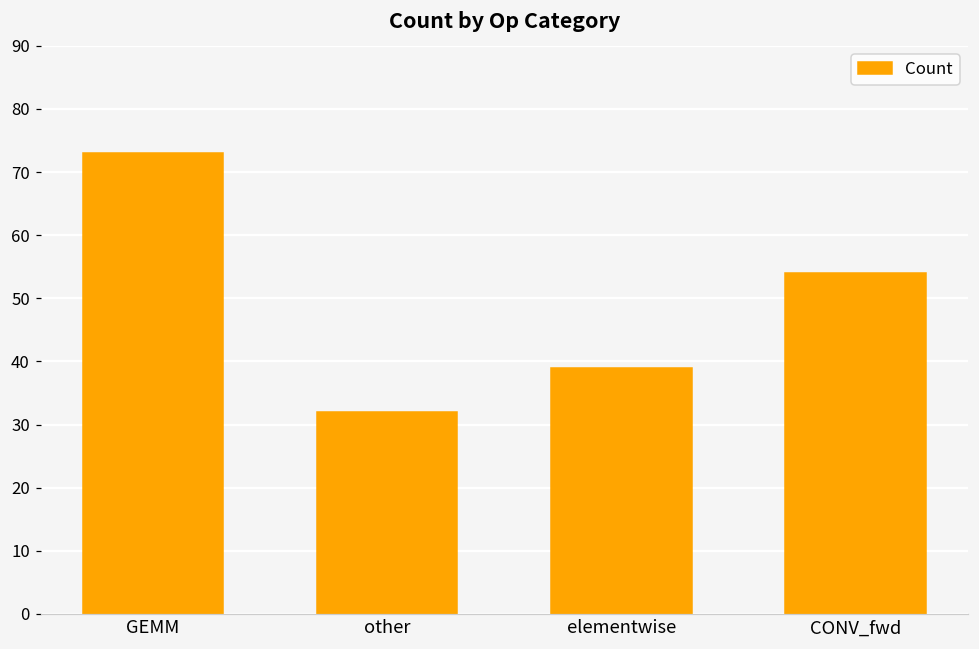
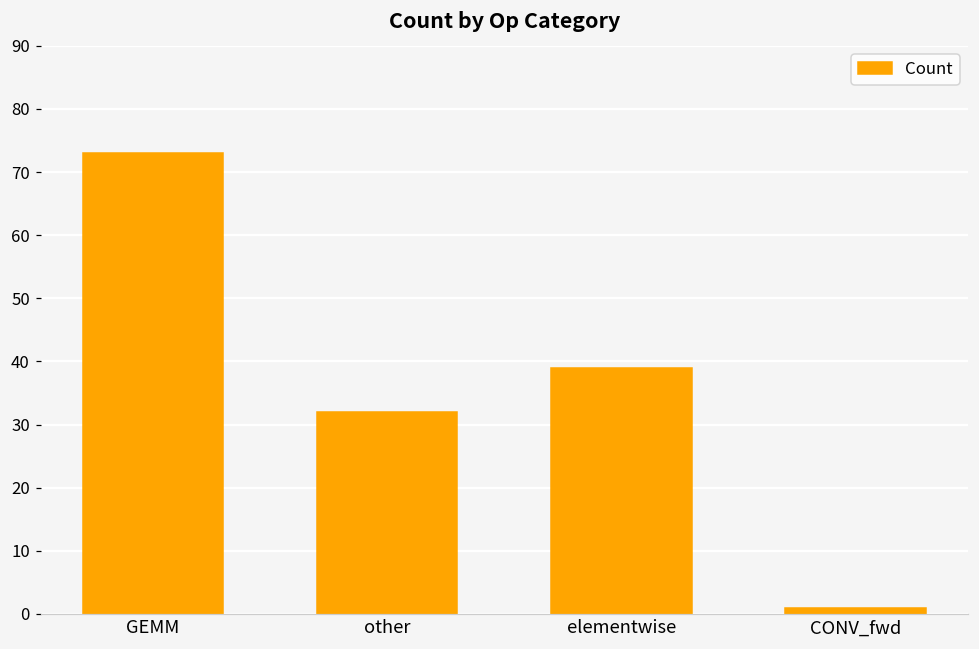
CONV_fwd: 54 -> 1
